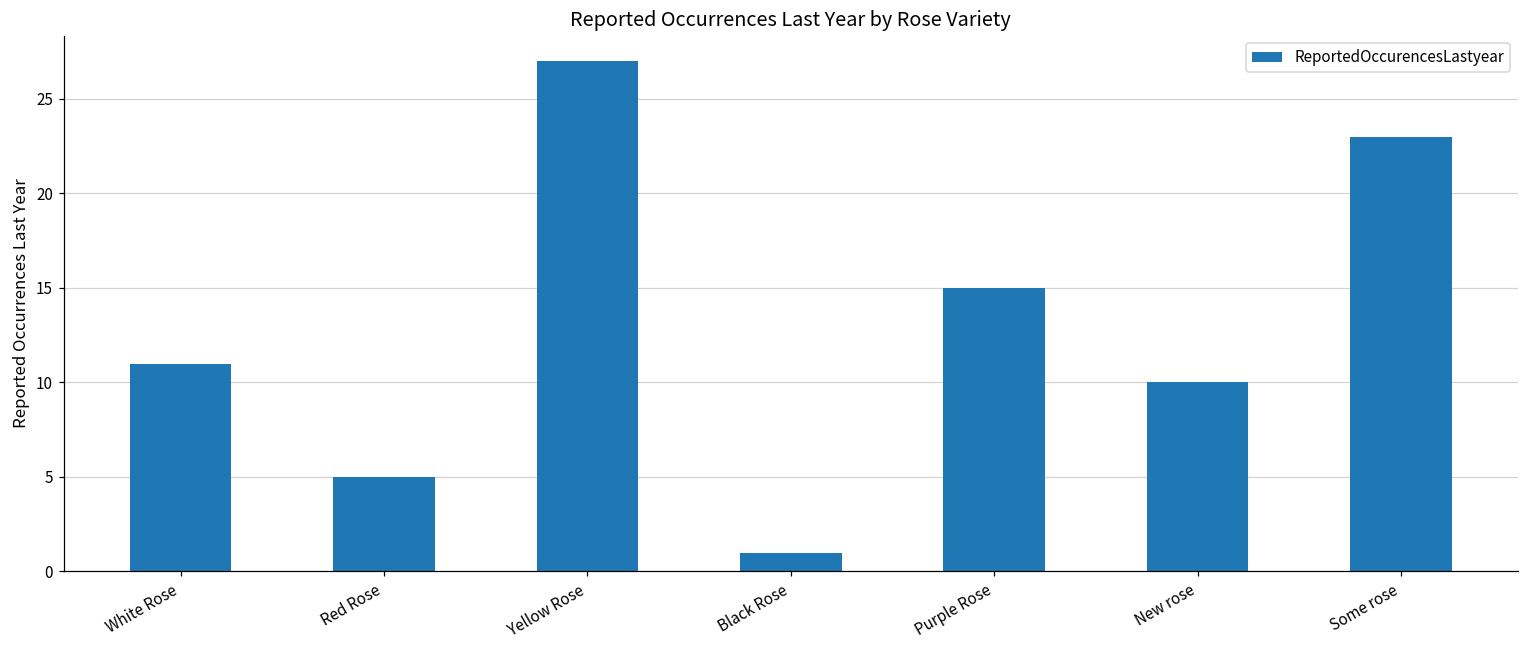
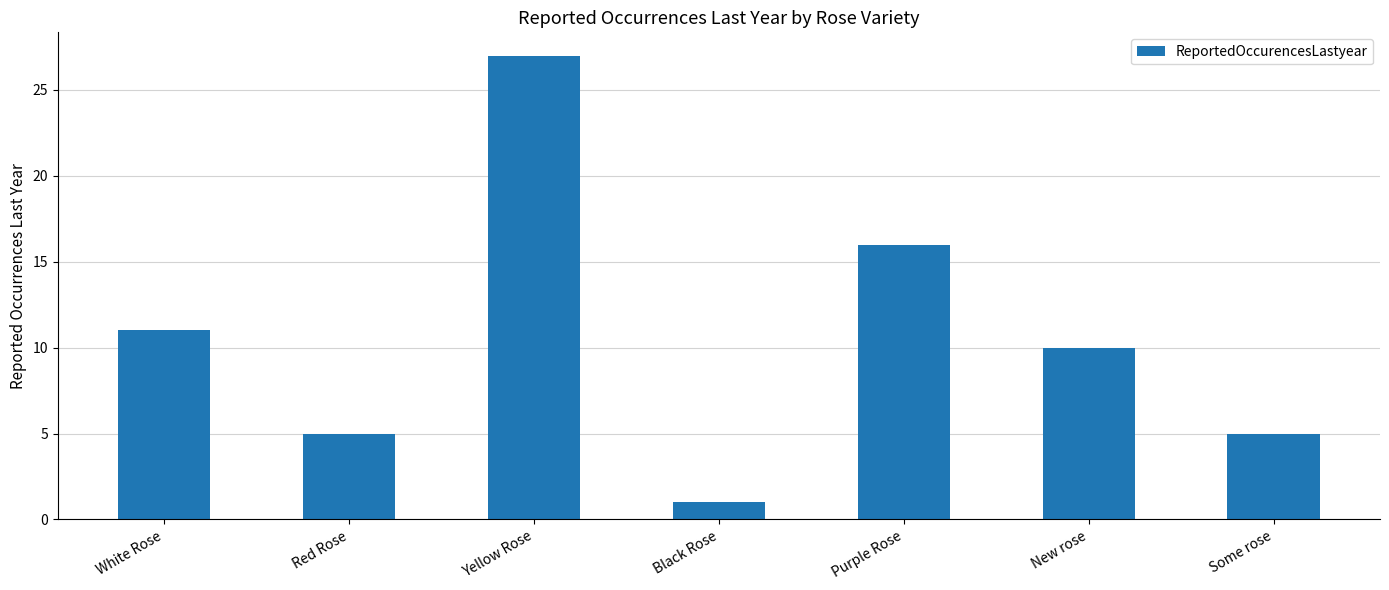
Purple Rose: 15 -> 16
Some rose: 23 -> 5
